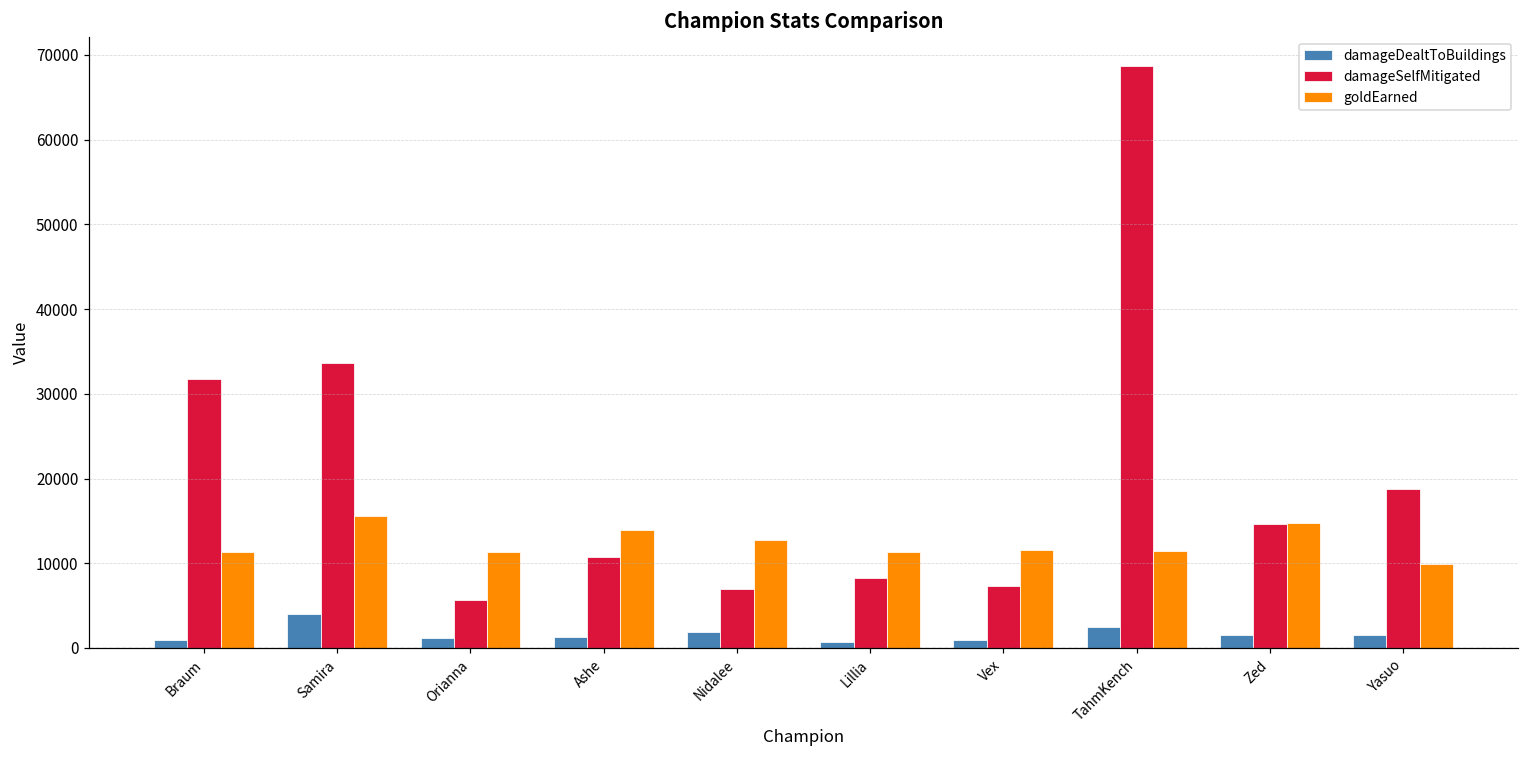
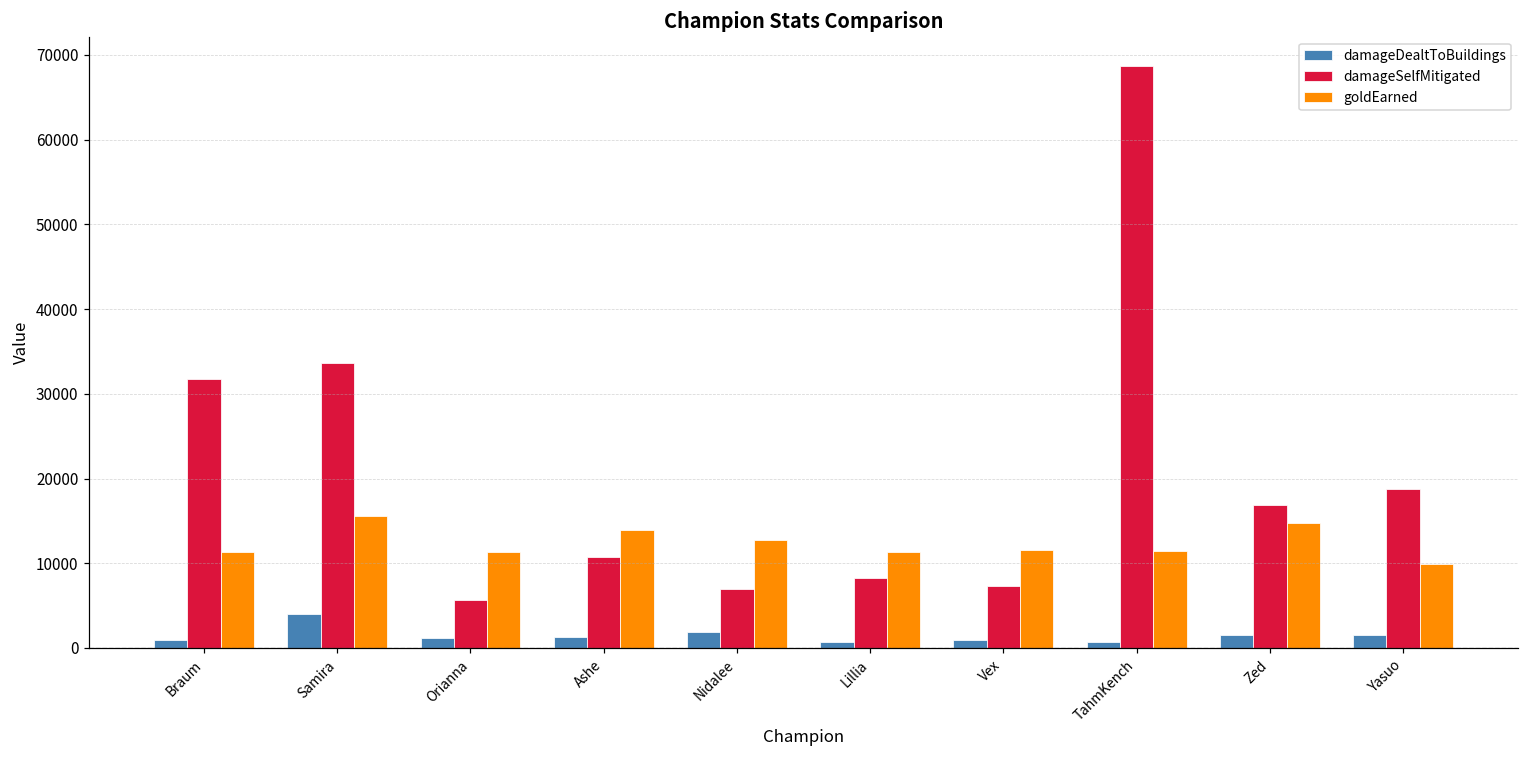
damageDealtToBuildings, TahmKench: 2000 -> 1000
damageSelfMitigated, Zed: 15000 -> 17000
